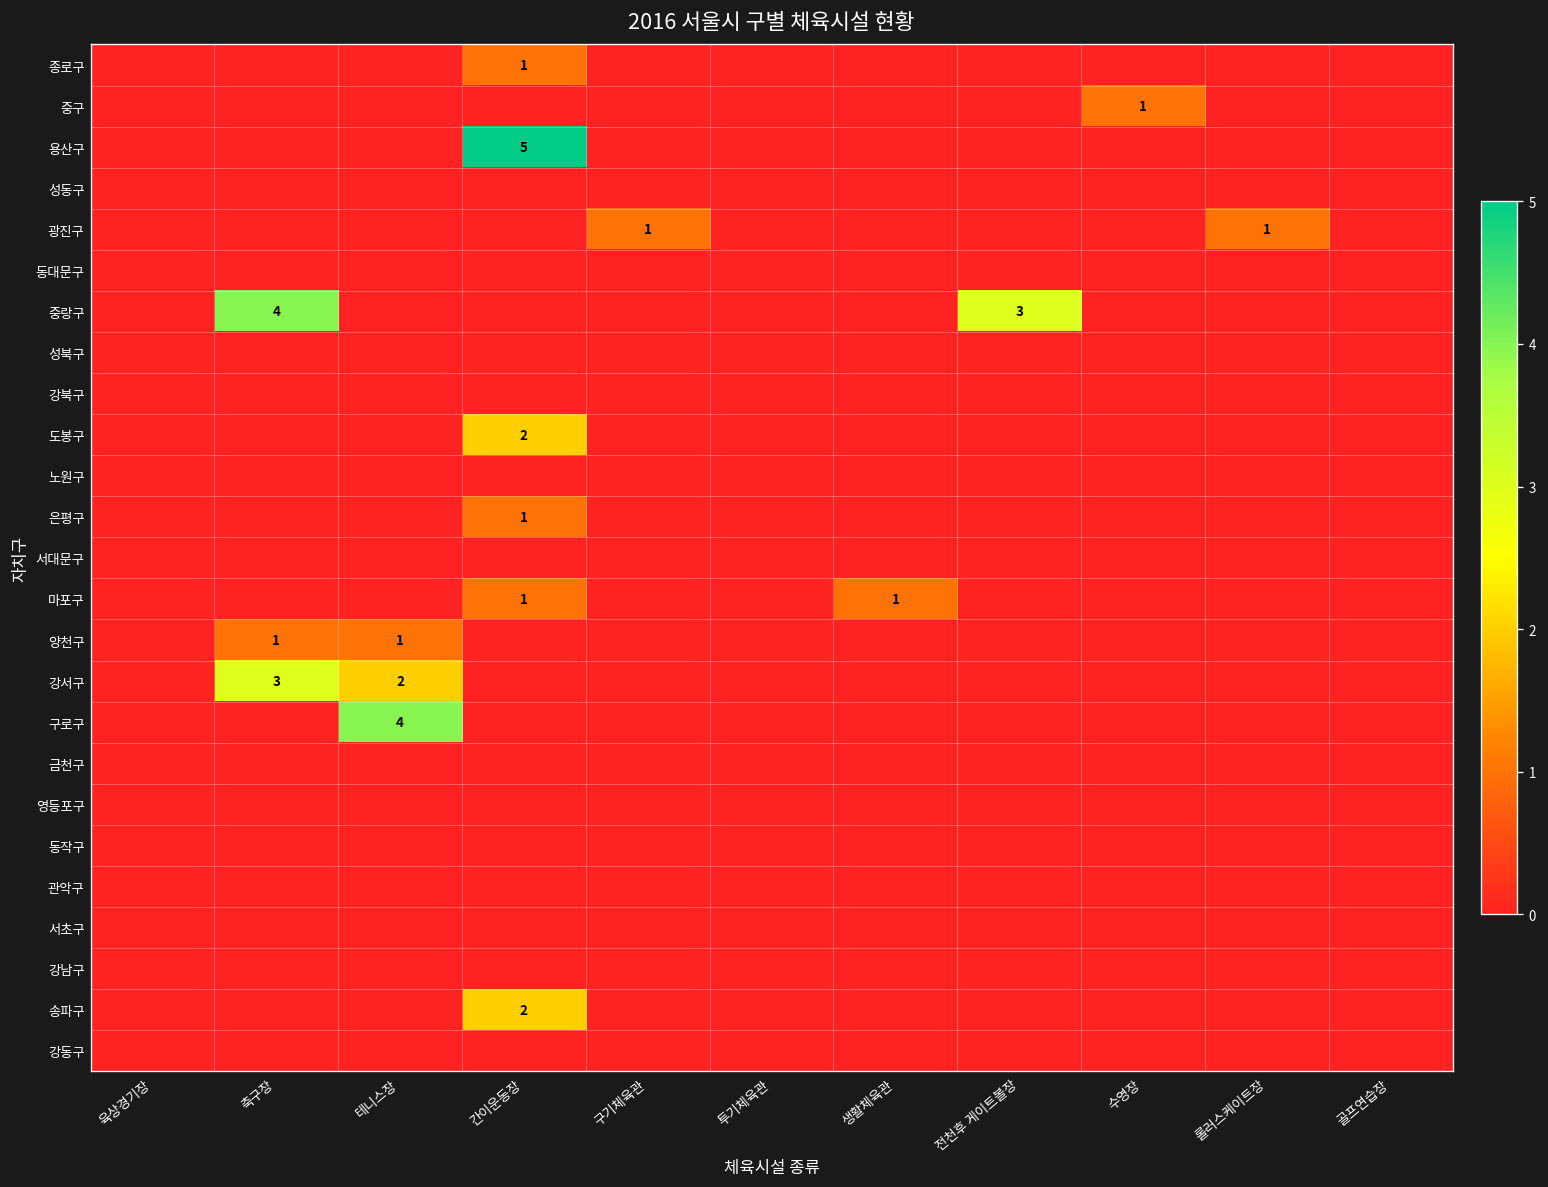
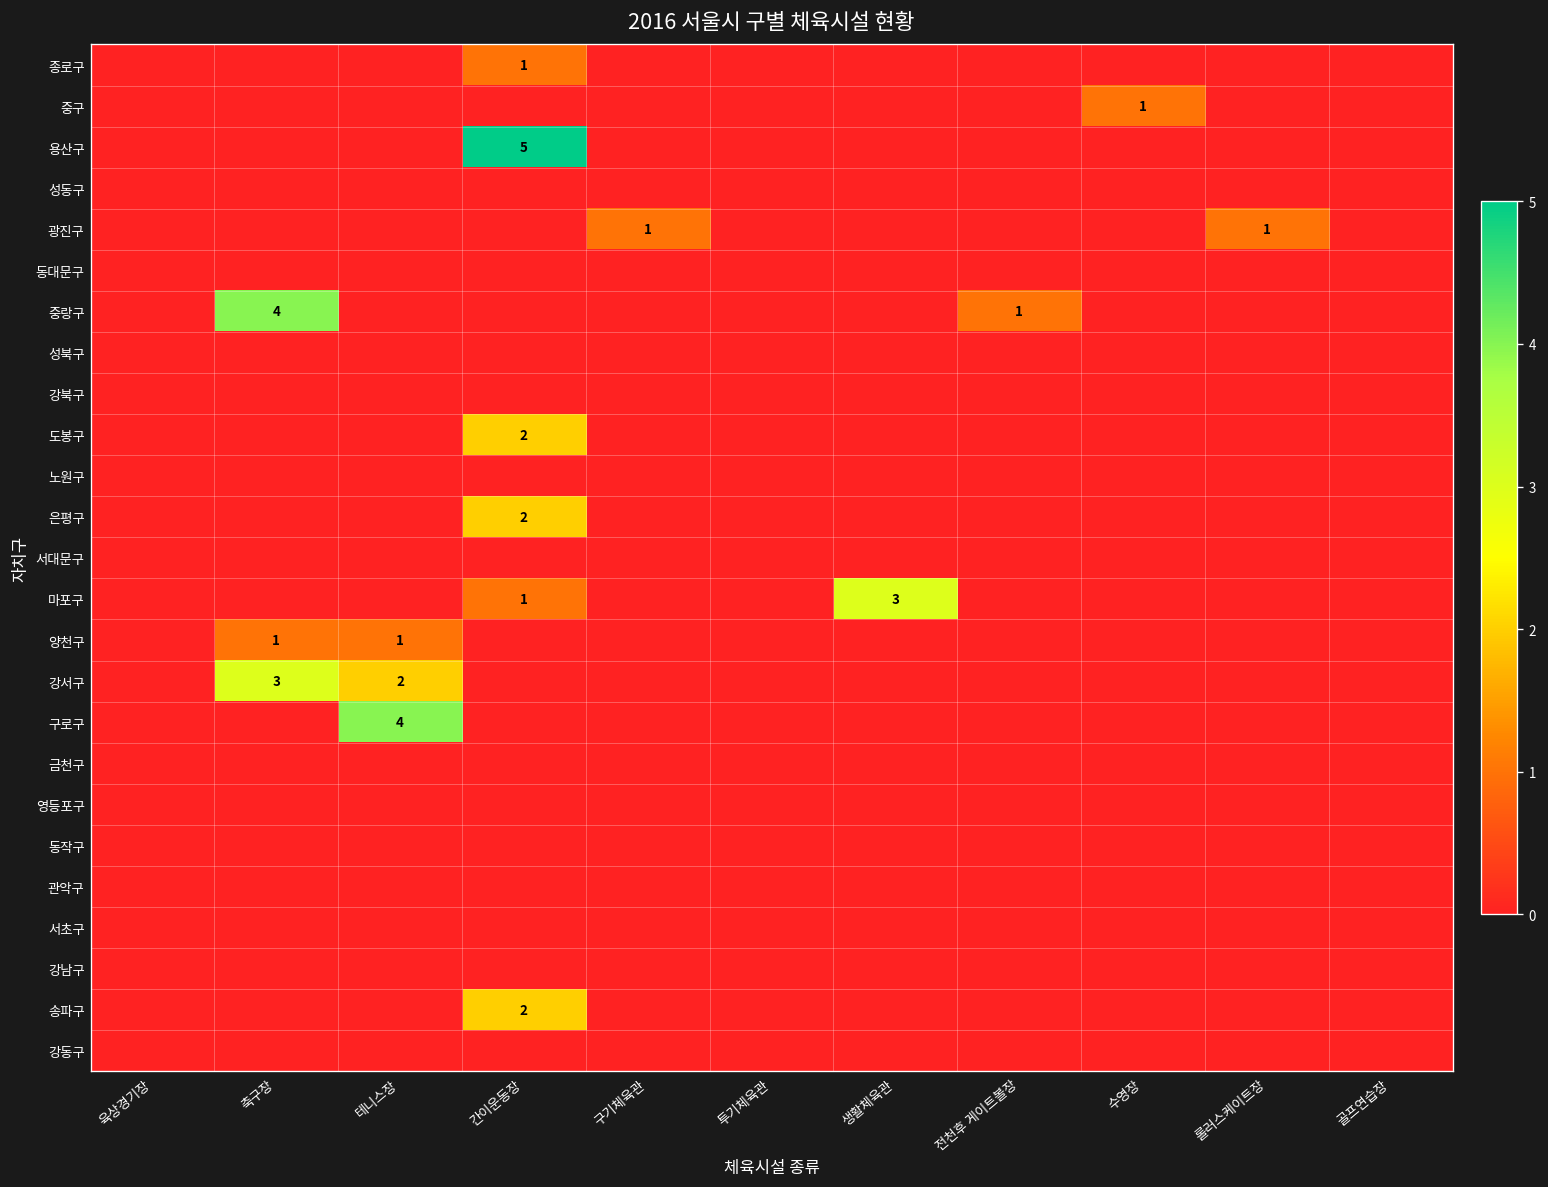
중랑구, 전천후 게이트볼장: 3 -> 1
은평구, 간이운동장: 1 -> 2
마포구, 생활체육관: 1 -> 3
